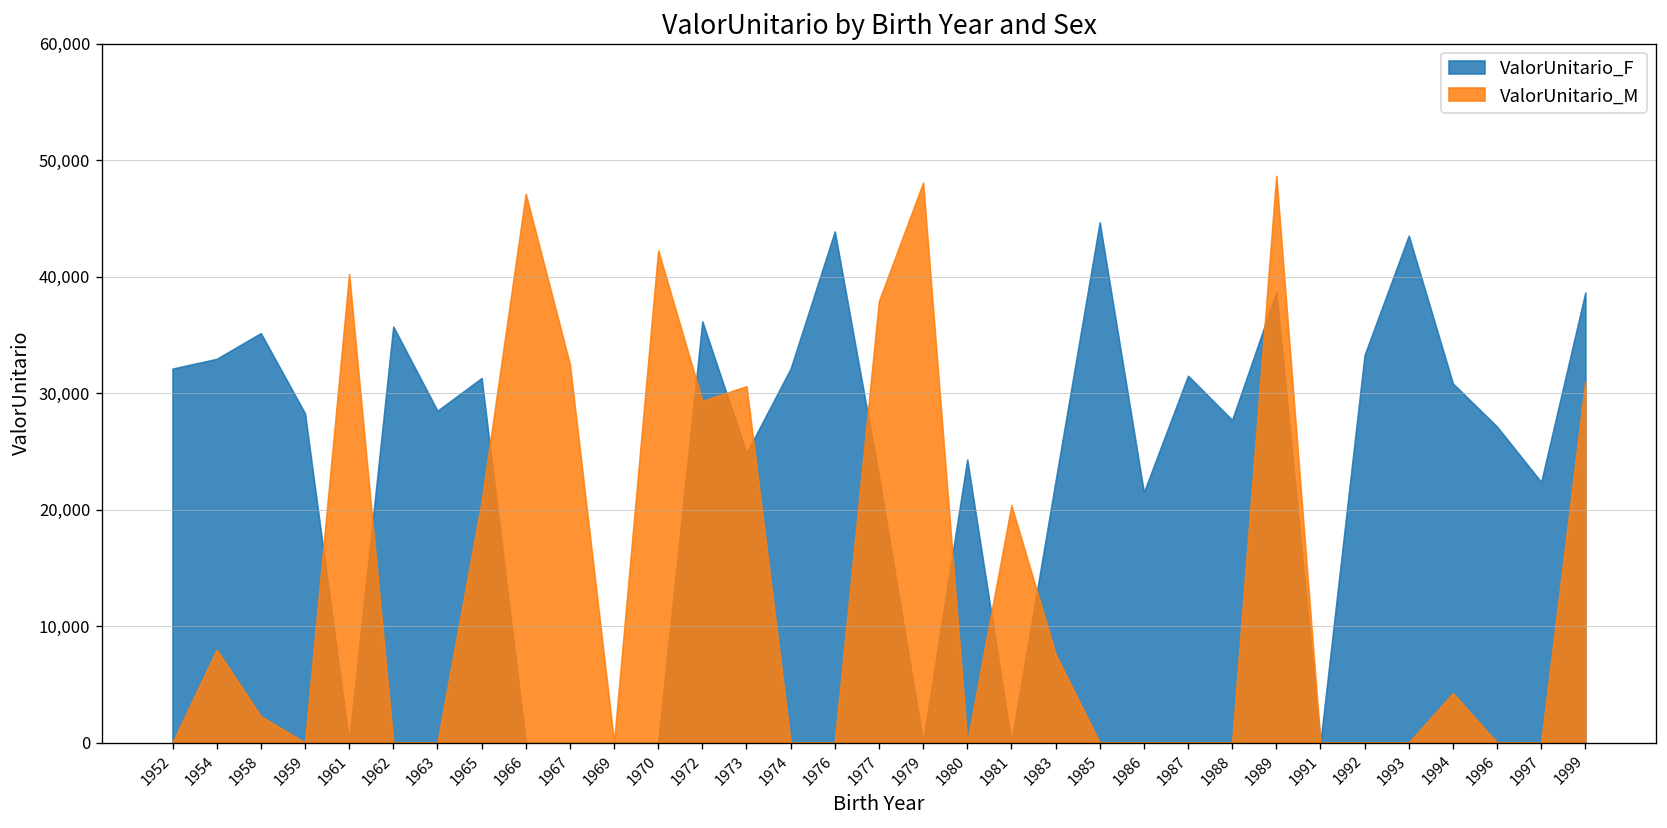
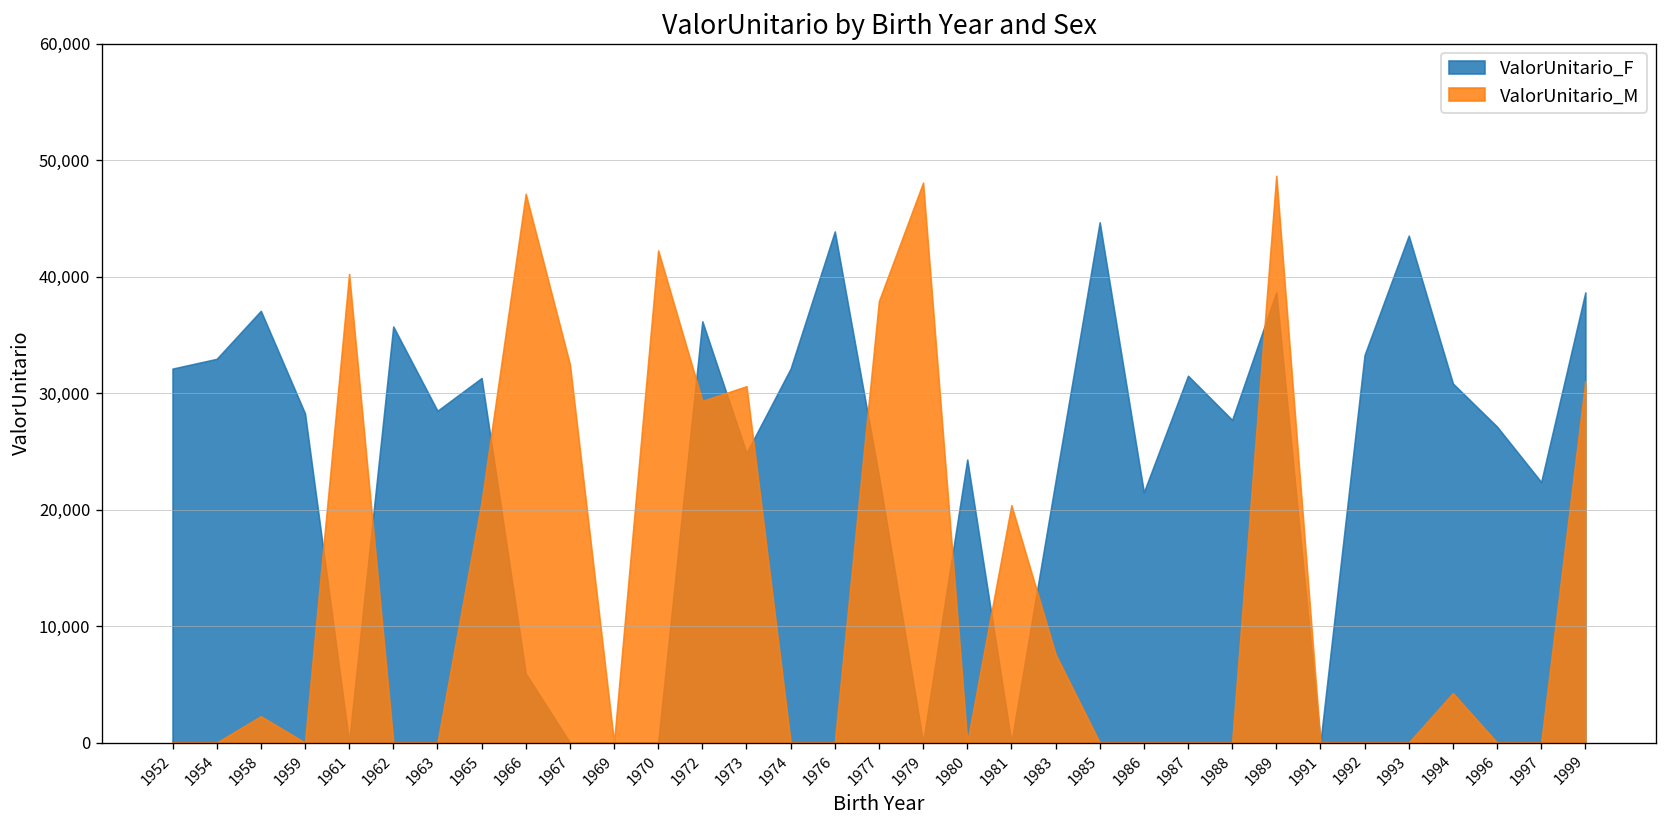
ValorUnitario_M, 1954: 8,000 -> 0
ValorUnitario_F, 1958: 35,000 -> 37,000
ValorUnitario_F, 1966: 0 -> 6,000
